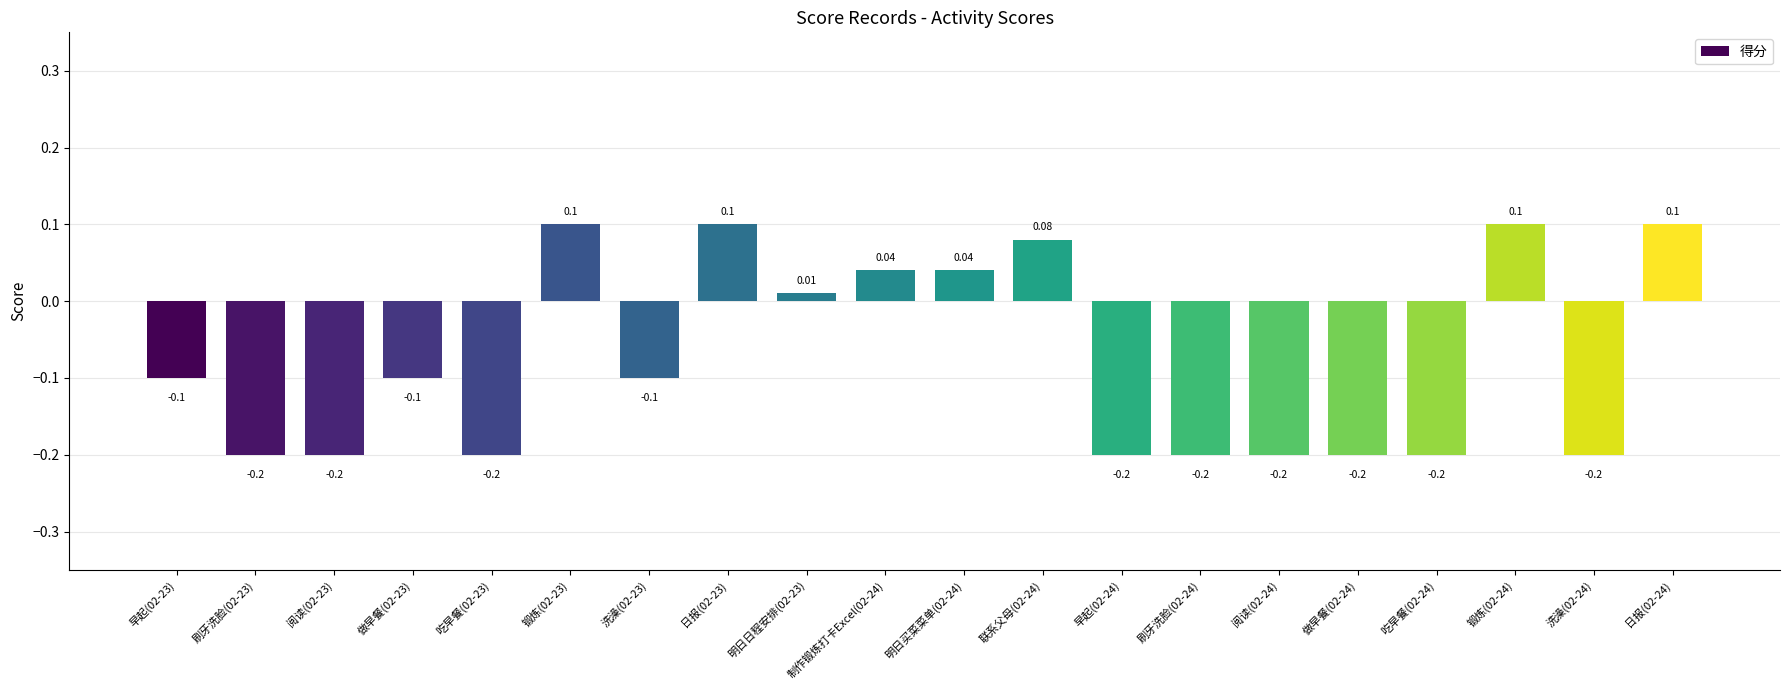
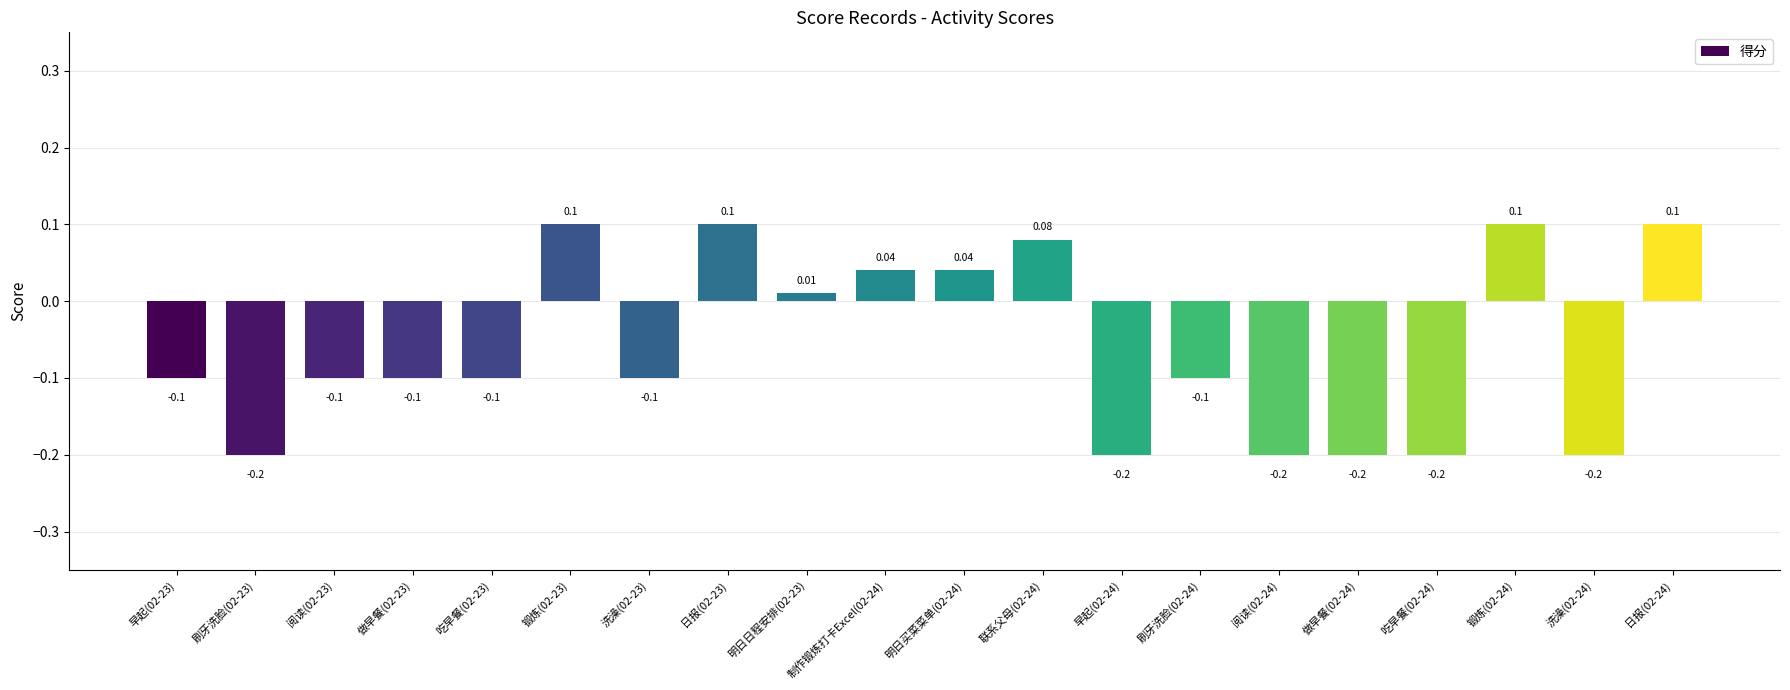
阅读(02-23): -0.2 -> -0.1
吃早餐(02-23): -0.2 -> -0.1
刷牙洗脸(02-24): -0.2 -> -0.1
